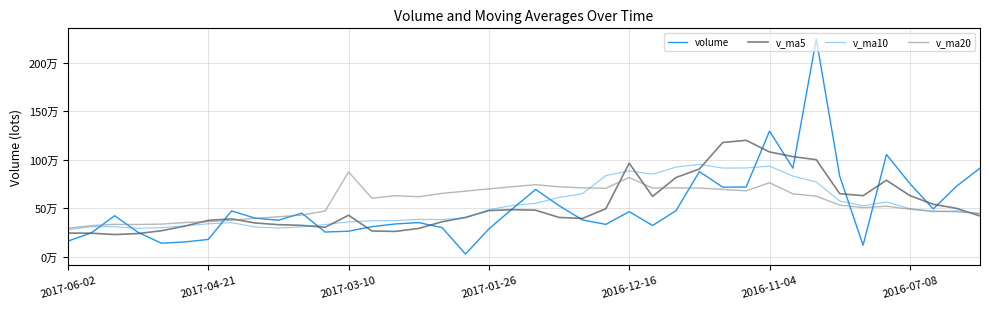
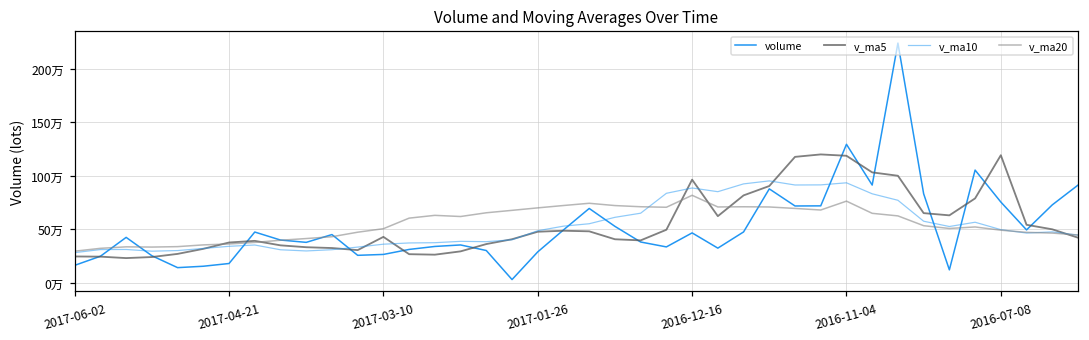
v_ma20, 2017-03-10: 90万 -> 50万
v_ma5, 2016-11-04: 110万 -> 120万
v_ma5, 2016-07-08: 60万 -> 120万
